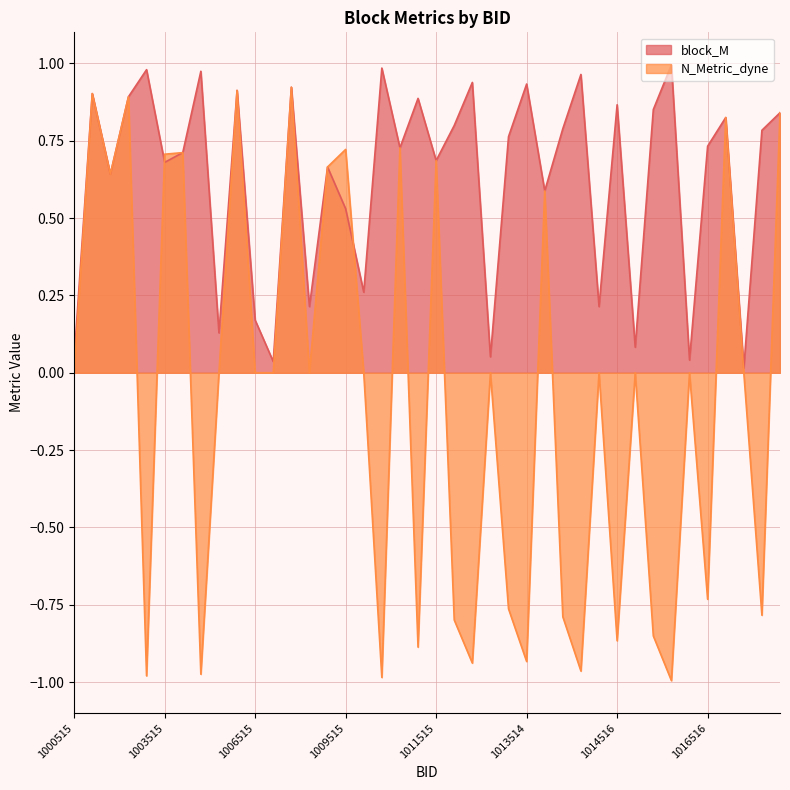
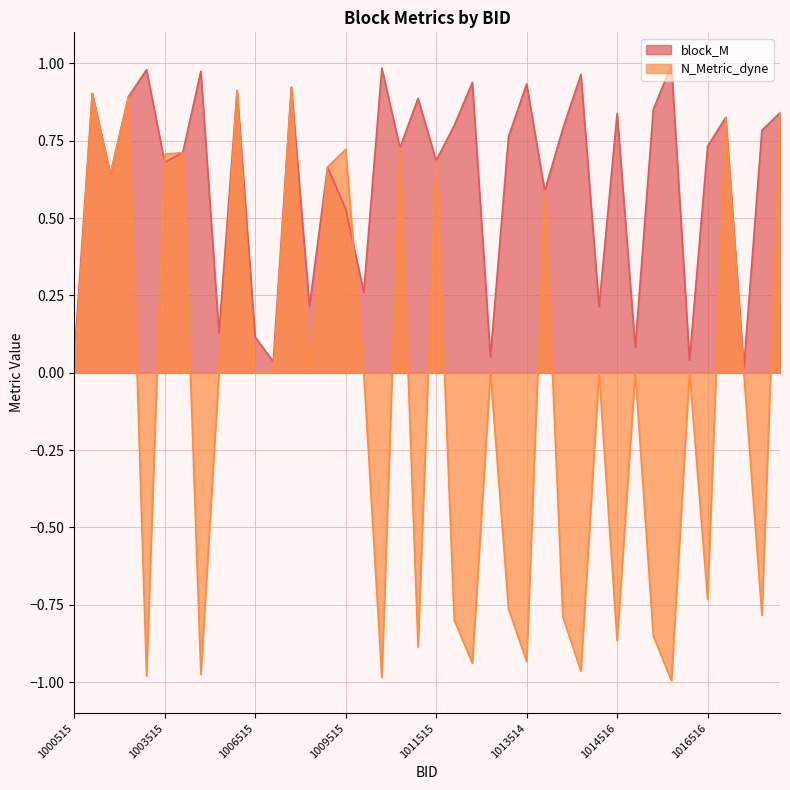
block_M, 1006515: 0.17 -> 0.12
block_M, 1014516: 0.87 -> 0.84
